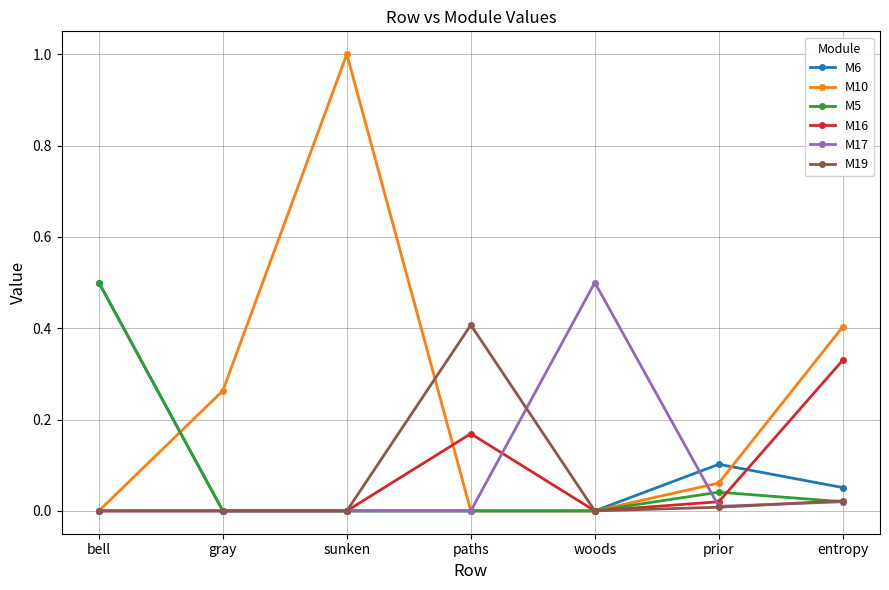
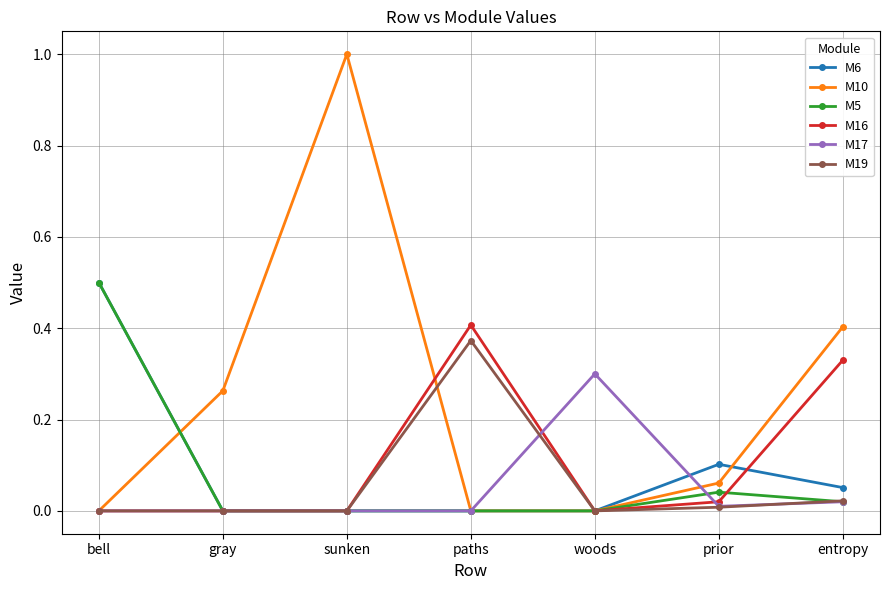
M16, paths: 0.17 -> 0.41
M19, paths: 0.41 -> 0.37
M17, woods: 0.5 -> 0.3
